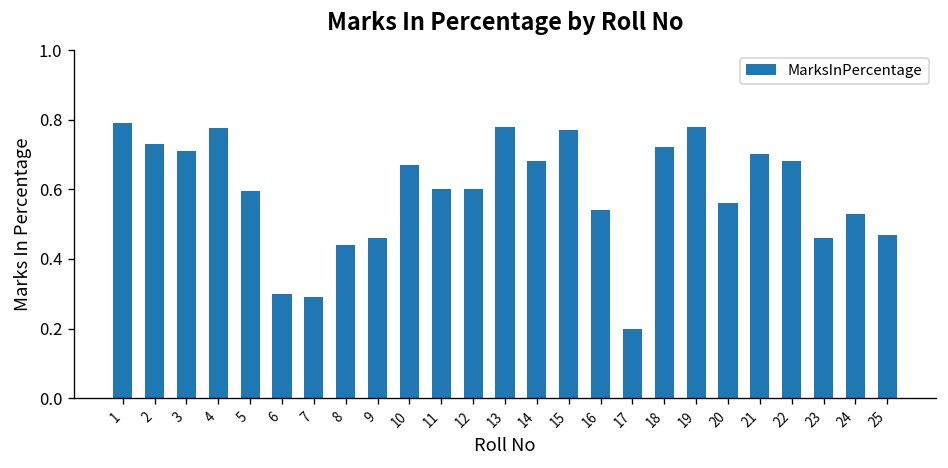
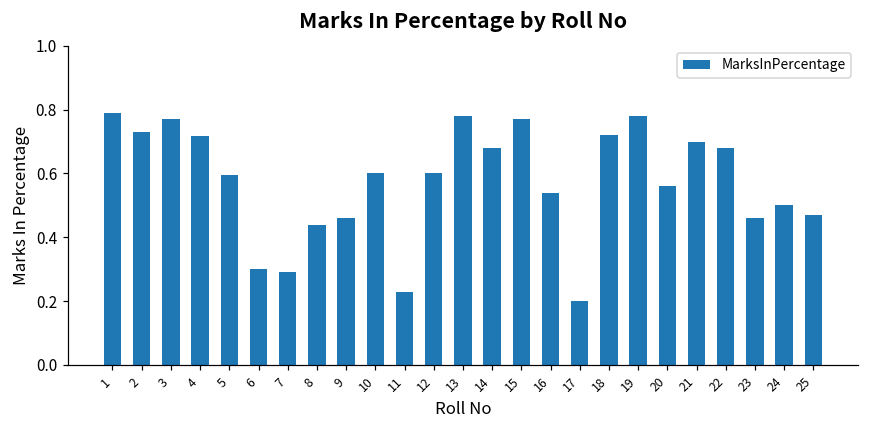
3: 0.71 -> 0.77
4: 0.78 -> 0.72
10: 0.67 -> 0.60
11: 0.60 -> 0.23
24: 0.53 -> 0.50
